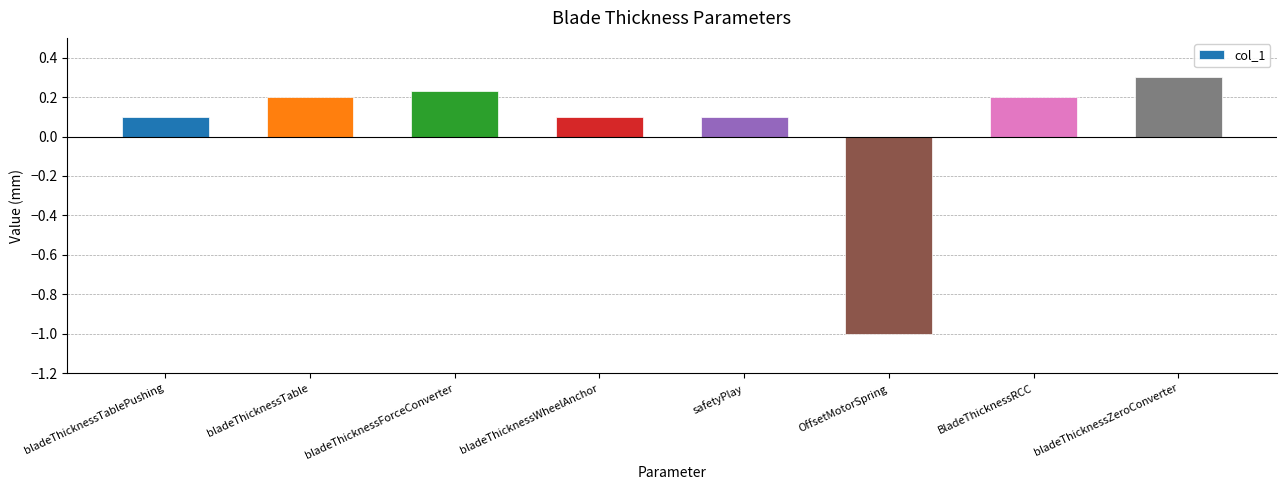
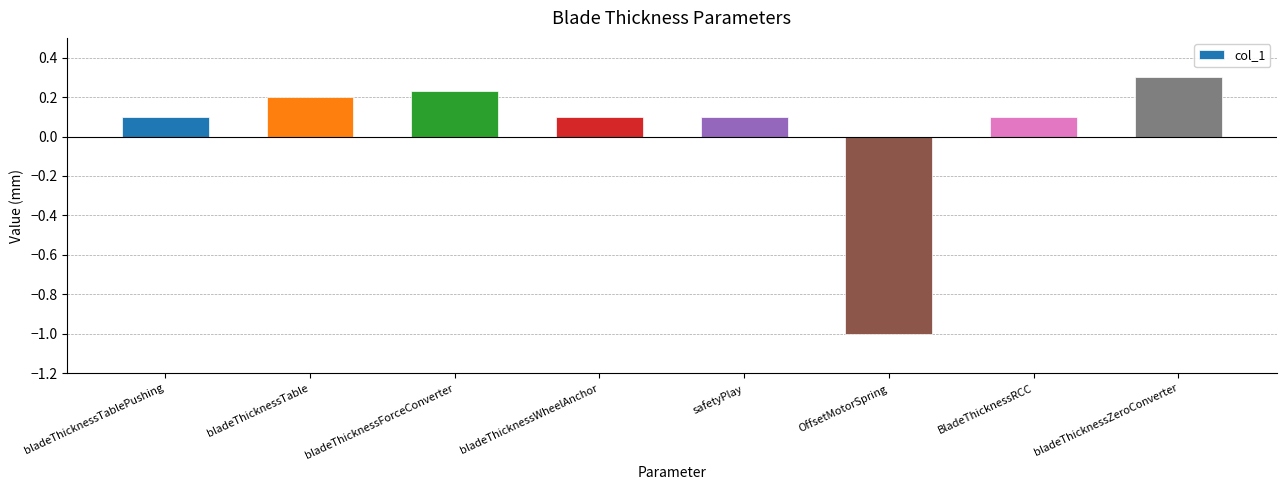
BladeThicknessRCC: 0.2 -> 0.1
